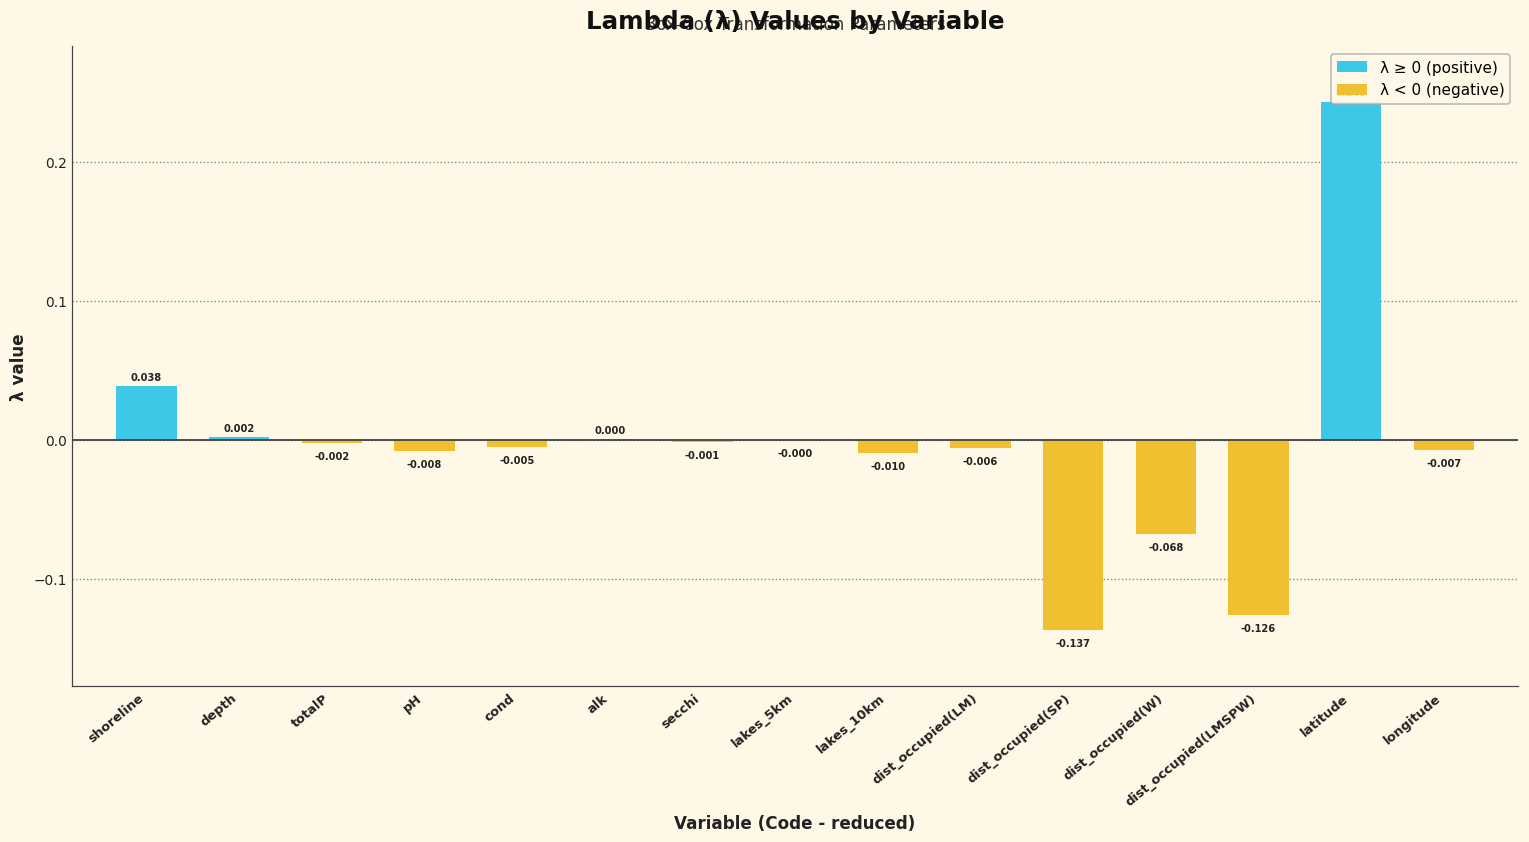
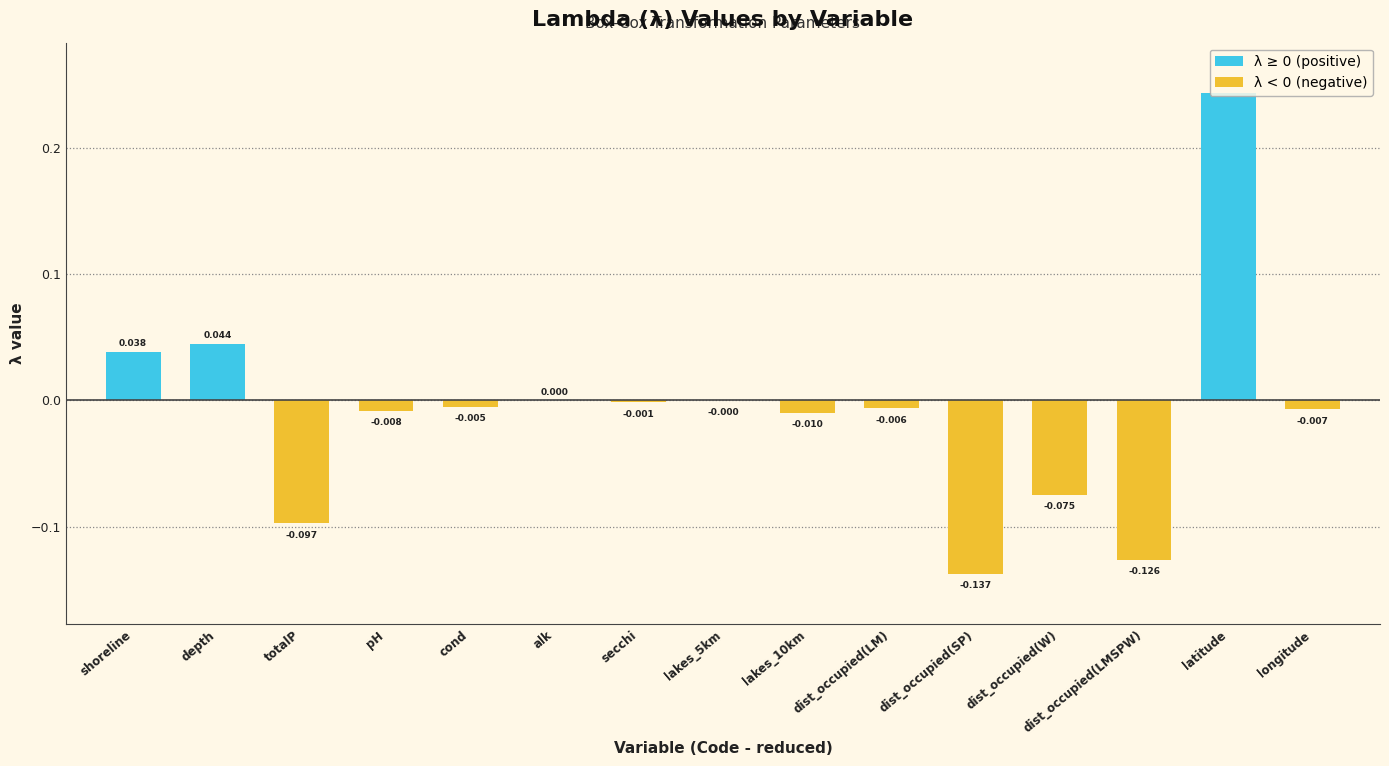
depth: 0.002 -> 0.044
totalP: -0.002 -> -0.097
dist_occupied(W): -0.068 -> -0.075
